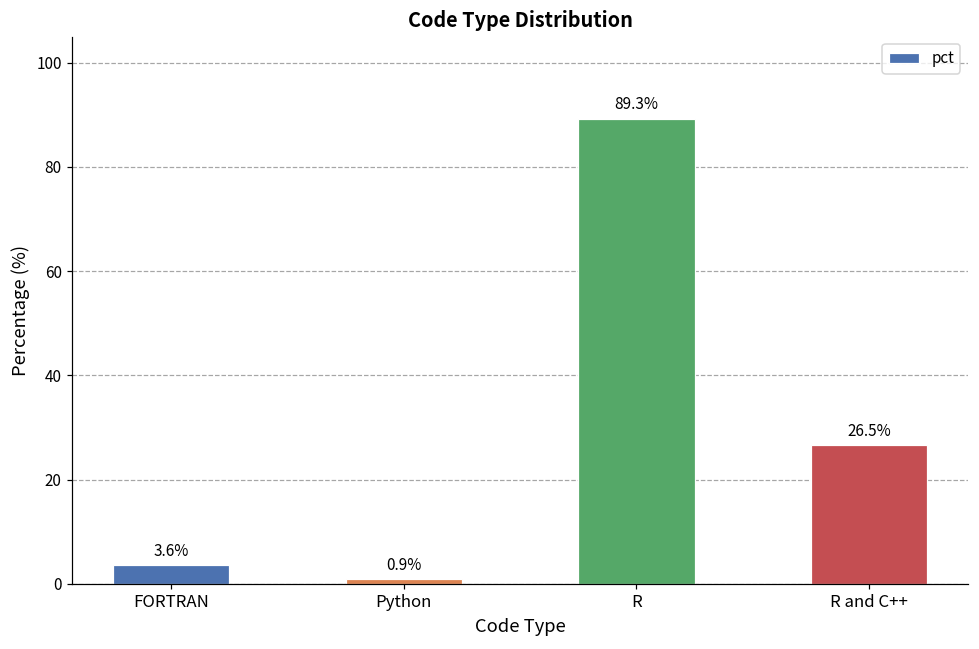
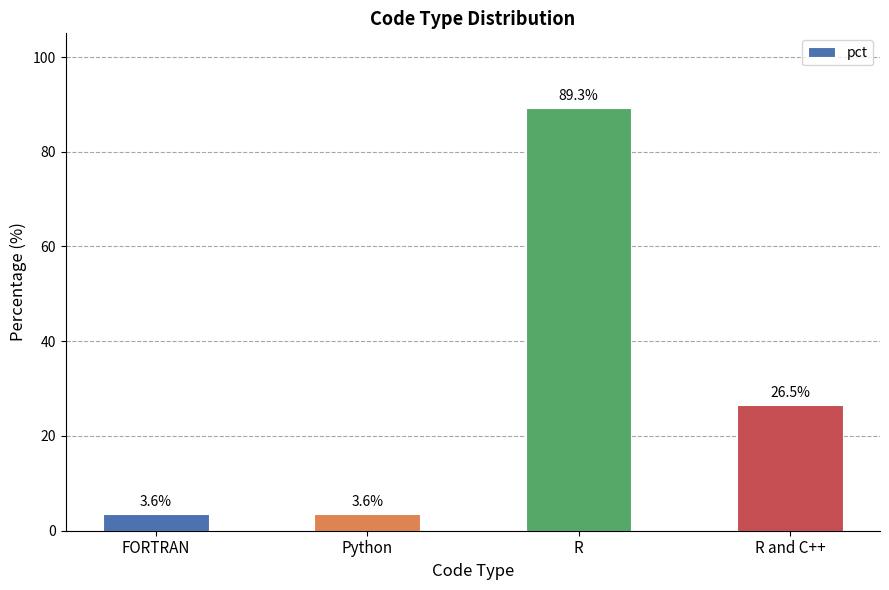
Python: 0.9% -> 3.6%
